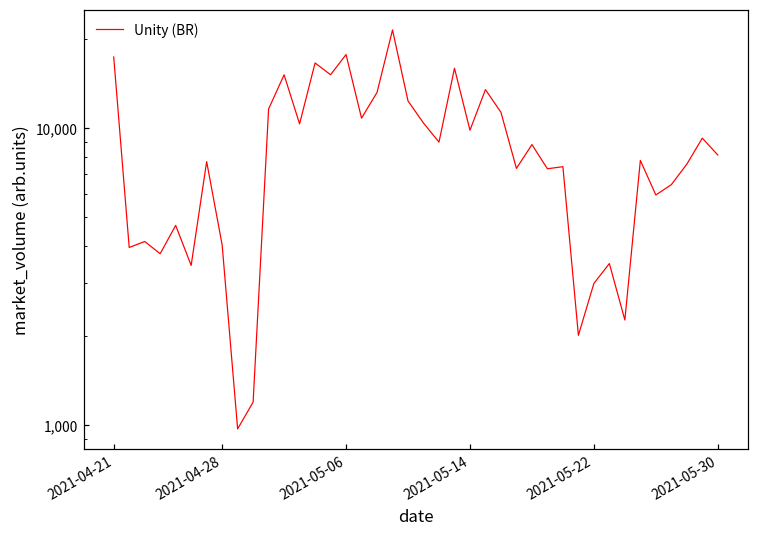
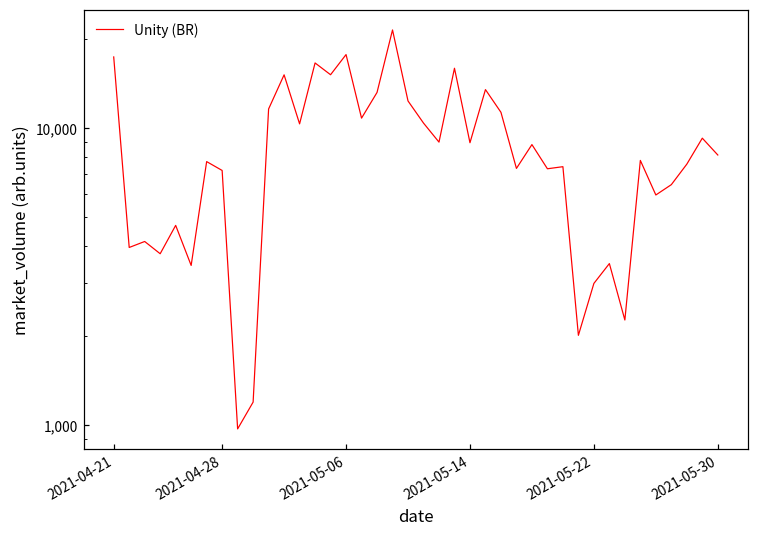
2021-04-28: 4,000 -> 7,200
2021-05-14: 9,800 -> 8,900
